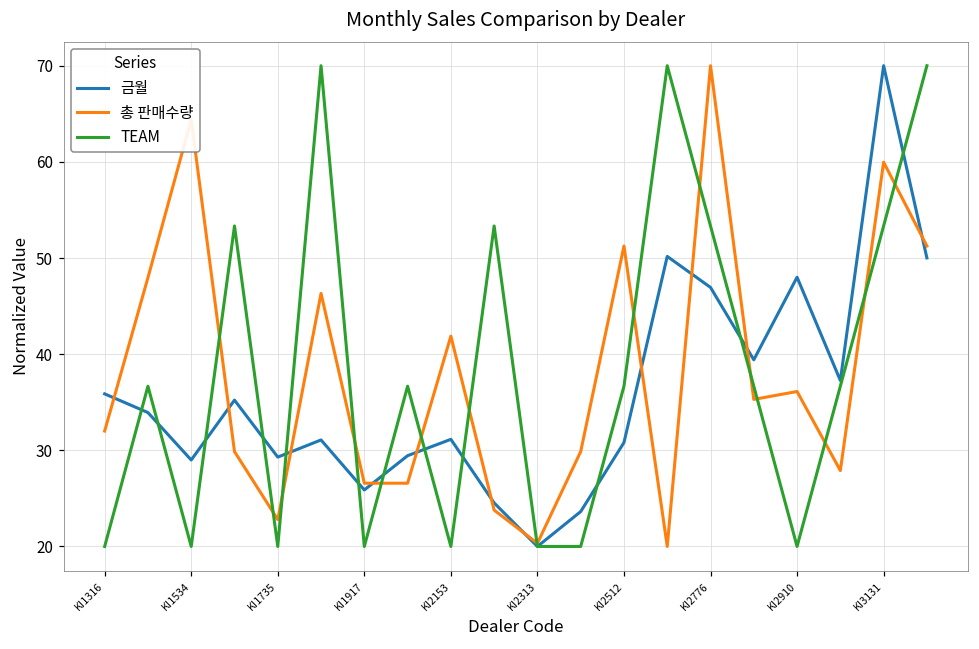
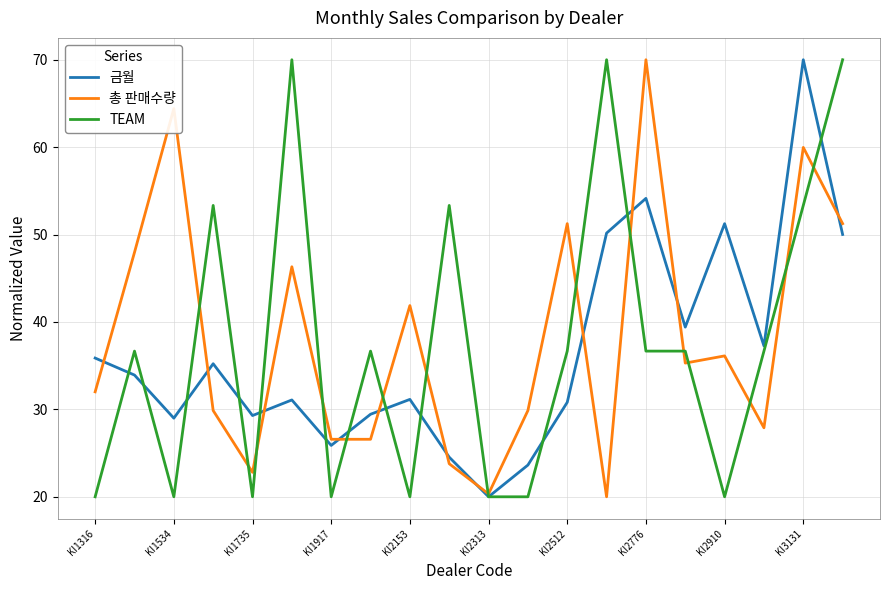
금월, KI2776: 47 -> 54
TEAM, KI2776: 53 -> 37
금월, KI2910: 48 -> 51
